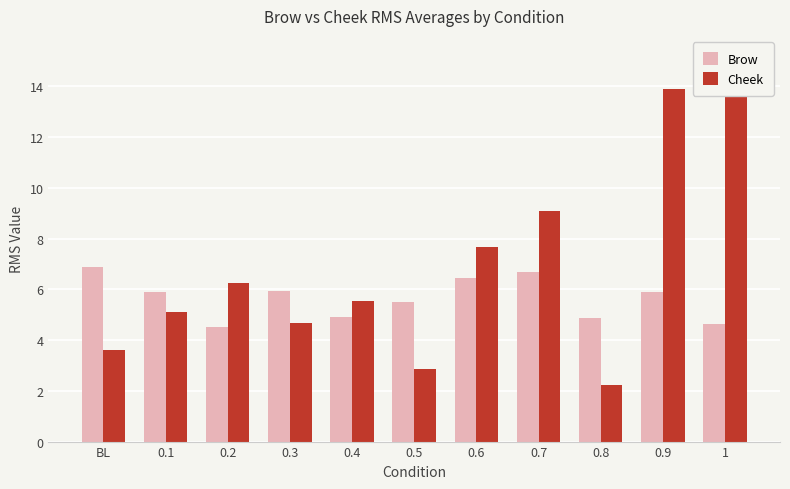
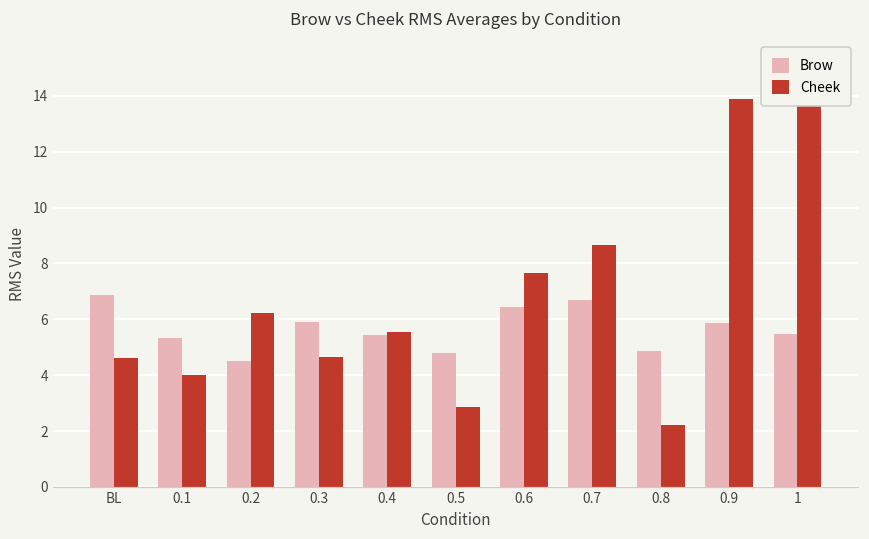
Cheek, BL: 3.6 -> 4.6
Brow, 0.1: 5.9 -> 5.3
Cheek, 0.1: 5.1 -> 4.0
Brow, 0.4: 4.9 -> 5.4
Brow, 0.5: 5.5 -> 4.8
Cheek, 0.7: 9.1 -> 8.7
Brow, 1: 4.6 -> 5.5
